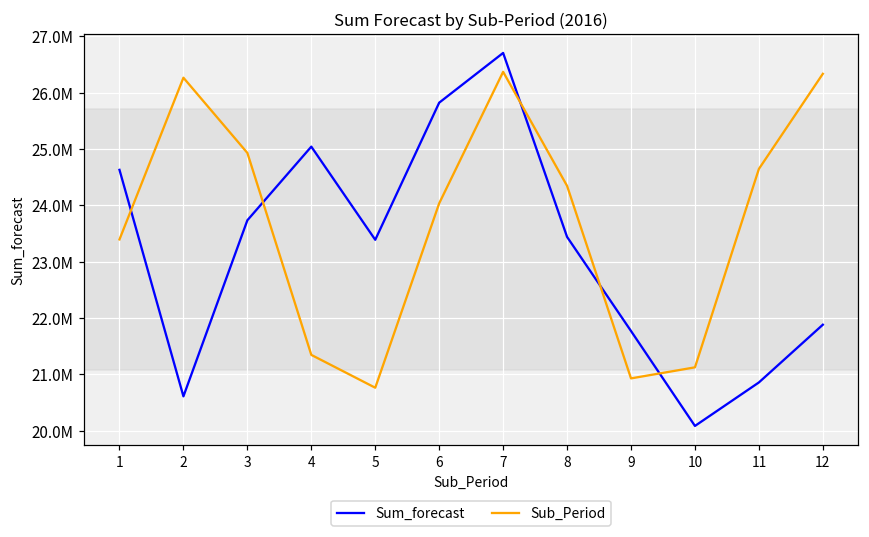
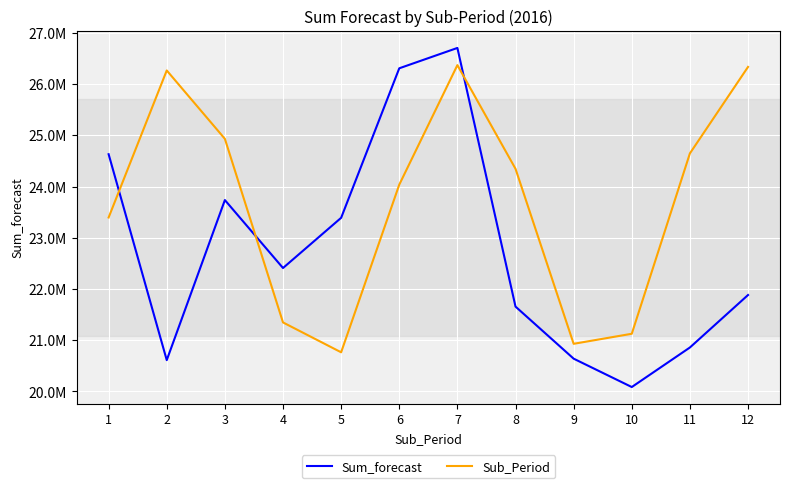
Sum_forecast, 4: 25000000 -> 22400000
Sum_forecast, 6: 25800000 -> 26300000
Sum_forecast, 8: 23400000 -> 21700000
Sum_forecast, 9: 21800000 -> 20600000
